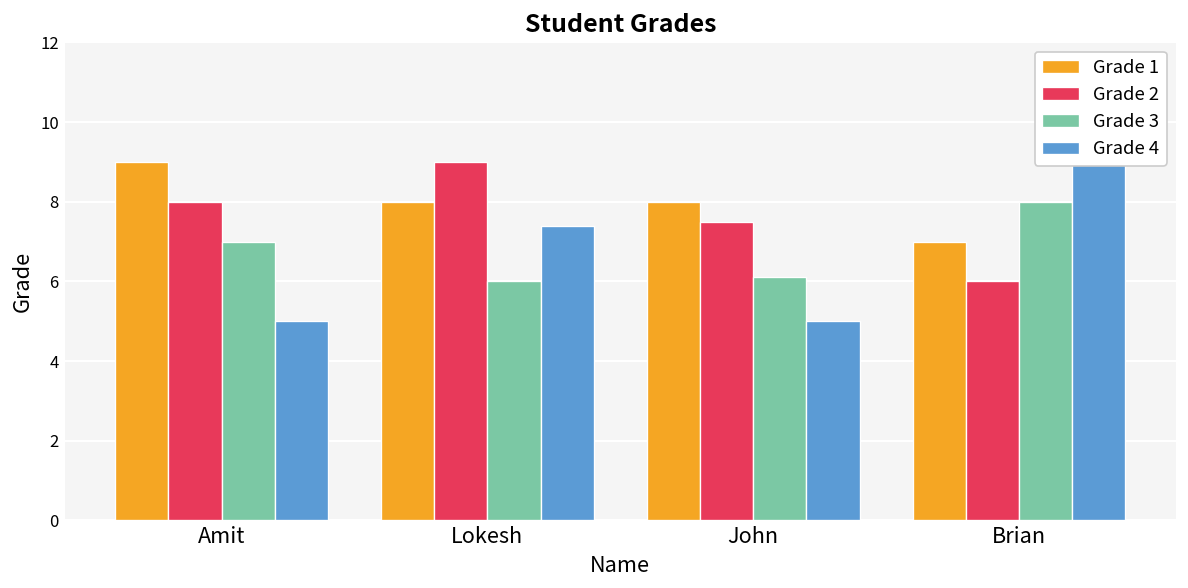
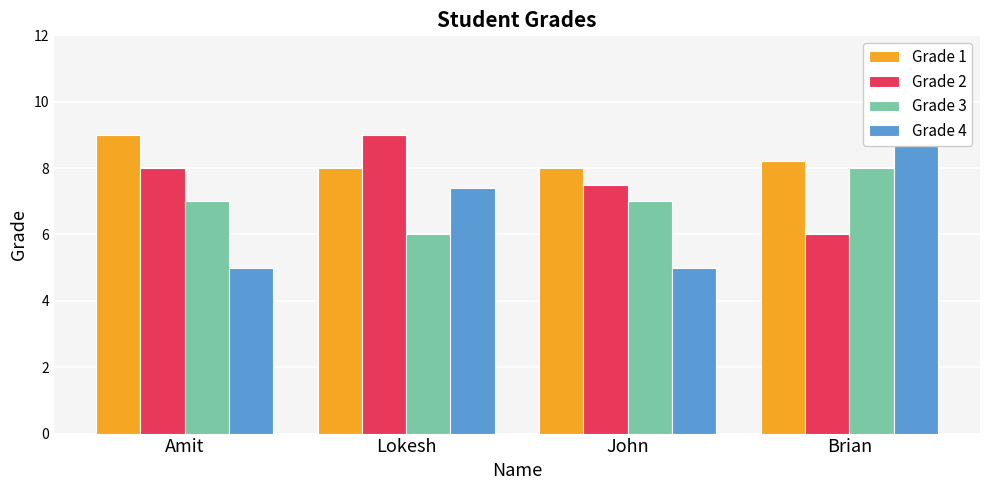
Grade 3, John: 6.1 -> 7.0
Grade 1, Brian: 7.0 -> 8.2
